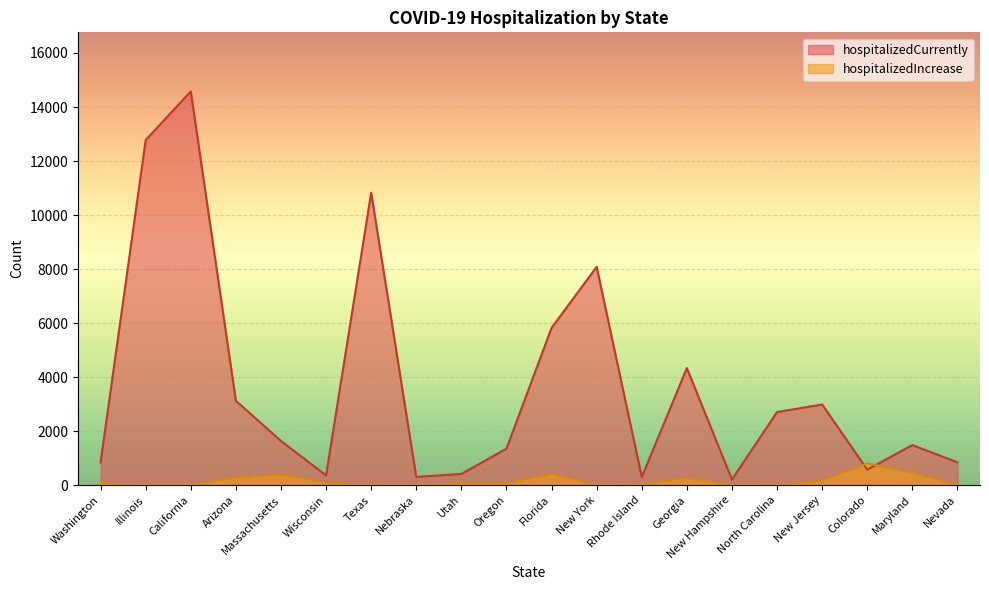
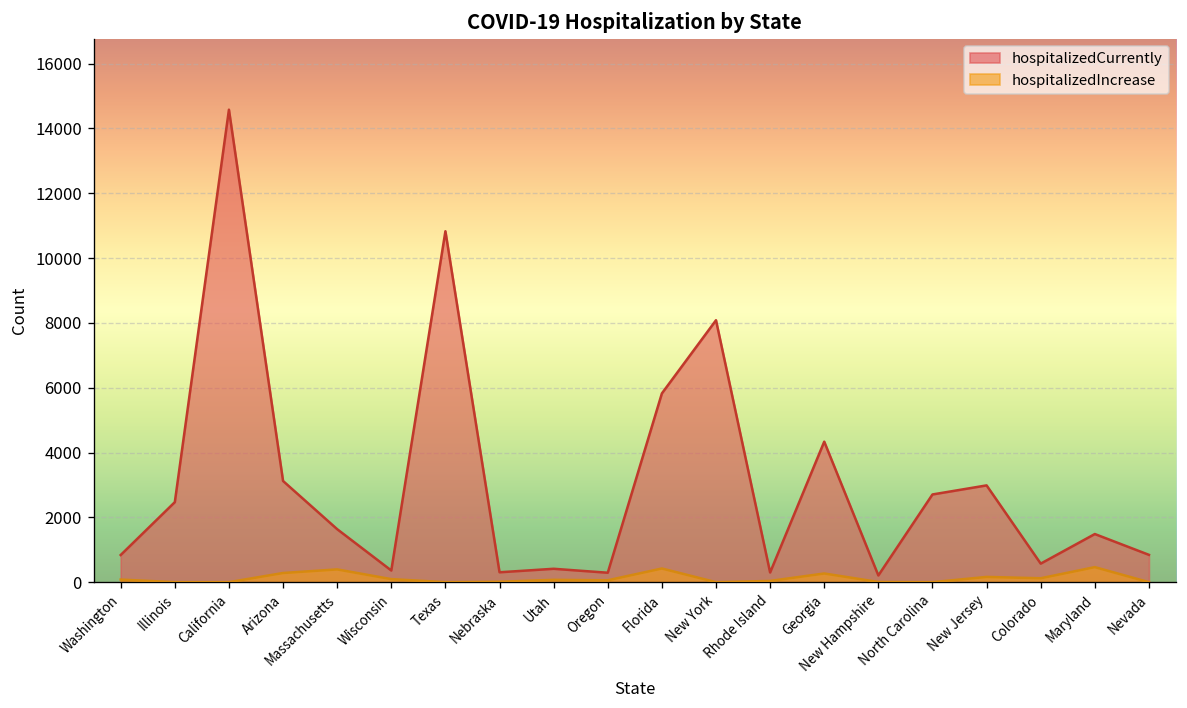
hospitalizedCurrently, Illinois: 12800 -> 2500
hospitalizedCurrently, Oregon: 1400 -> 300
hospitalizedIncrease, Colorado: 800 -> 100
